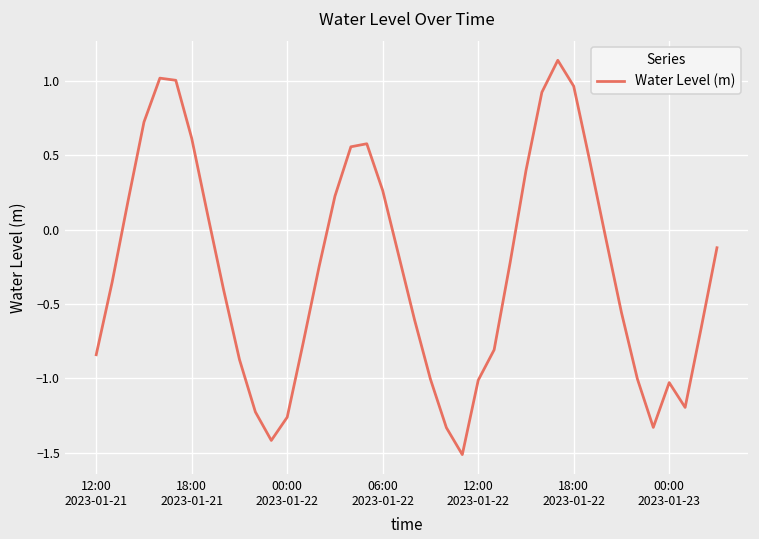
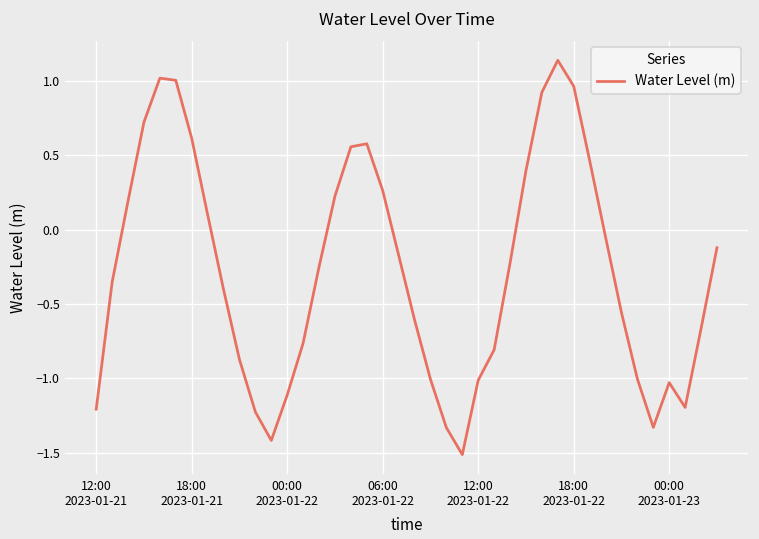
12:00 2023-01-21: -0.84 -> -1.21
00:00 2023-01-22: -1.26 -> -1.11
